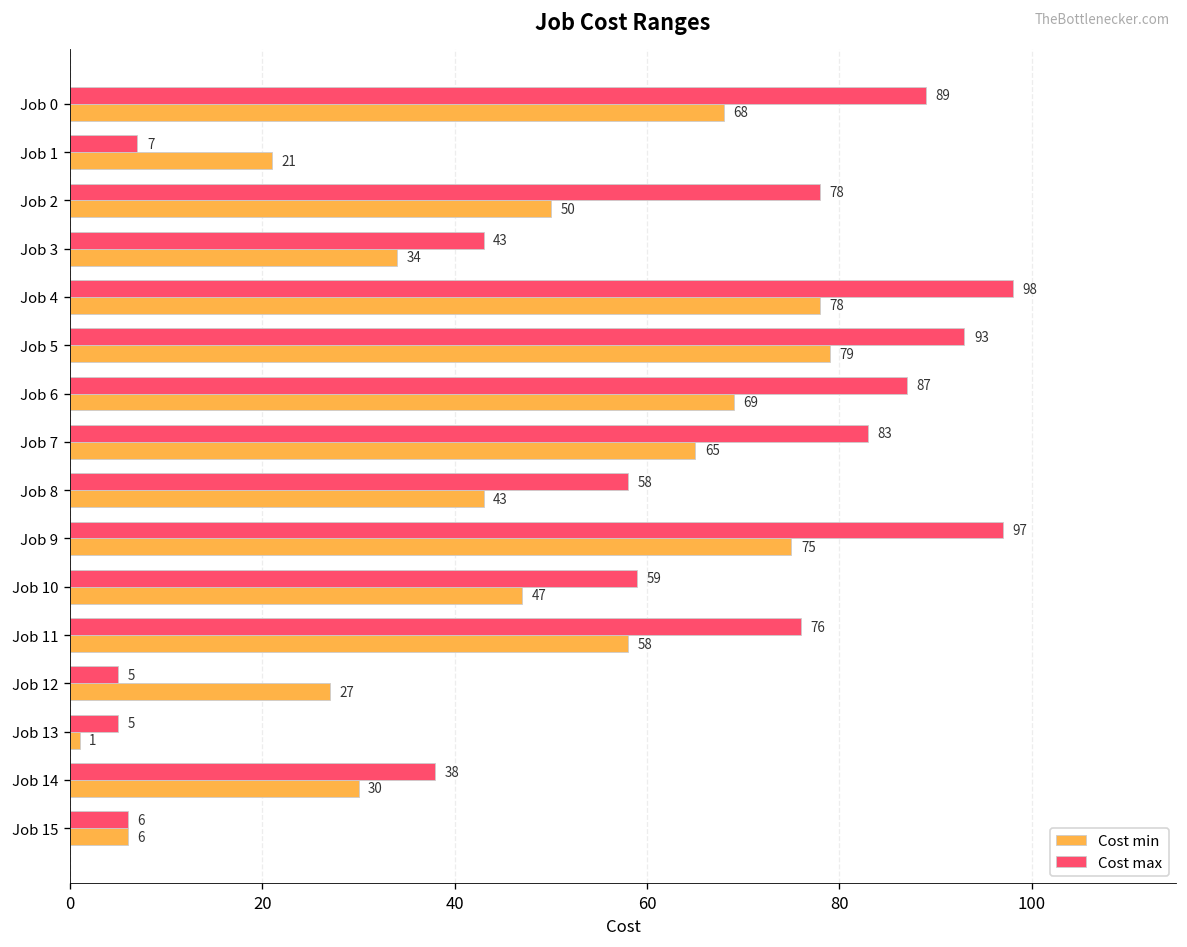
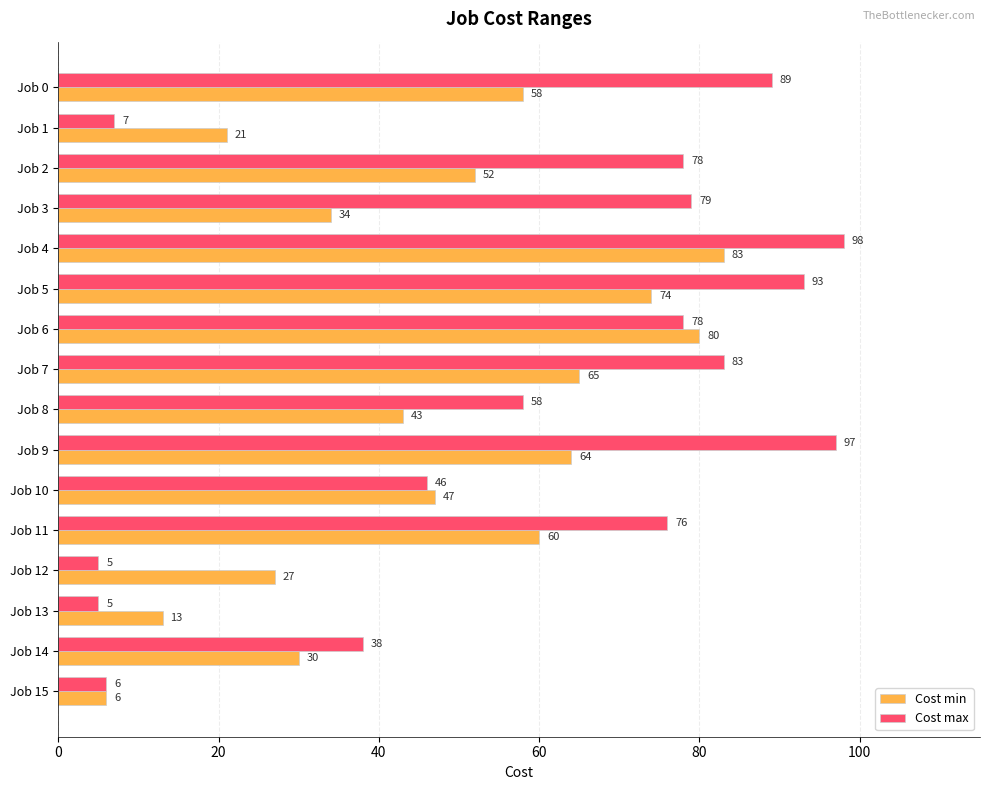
Cost min, Job 0: 68 -> 58
Cost min, Job 2: 50 -> 52
Cost max, Job 3: 43 -> 79
Cost min, Job 4: 78 -> 83
Cost min, Job 5: 79 -> 74
Cost max, Job 6: 87 -> 78
Cost min, Job 6: 69 -> 80
Cost min, Job 9: 75 -> 64
Cost max, Job 10: 59 -> 46
Cost min, Job 11: 58 -> 60
Cost min, Job 13: 1 -> 13
